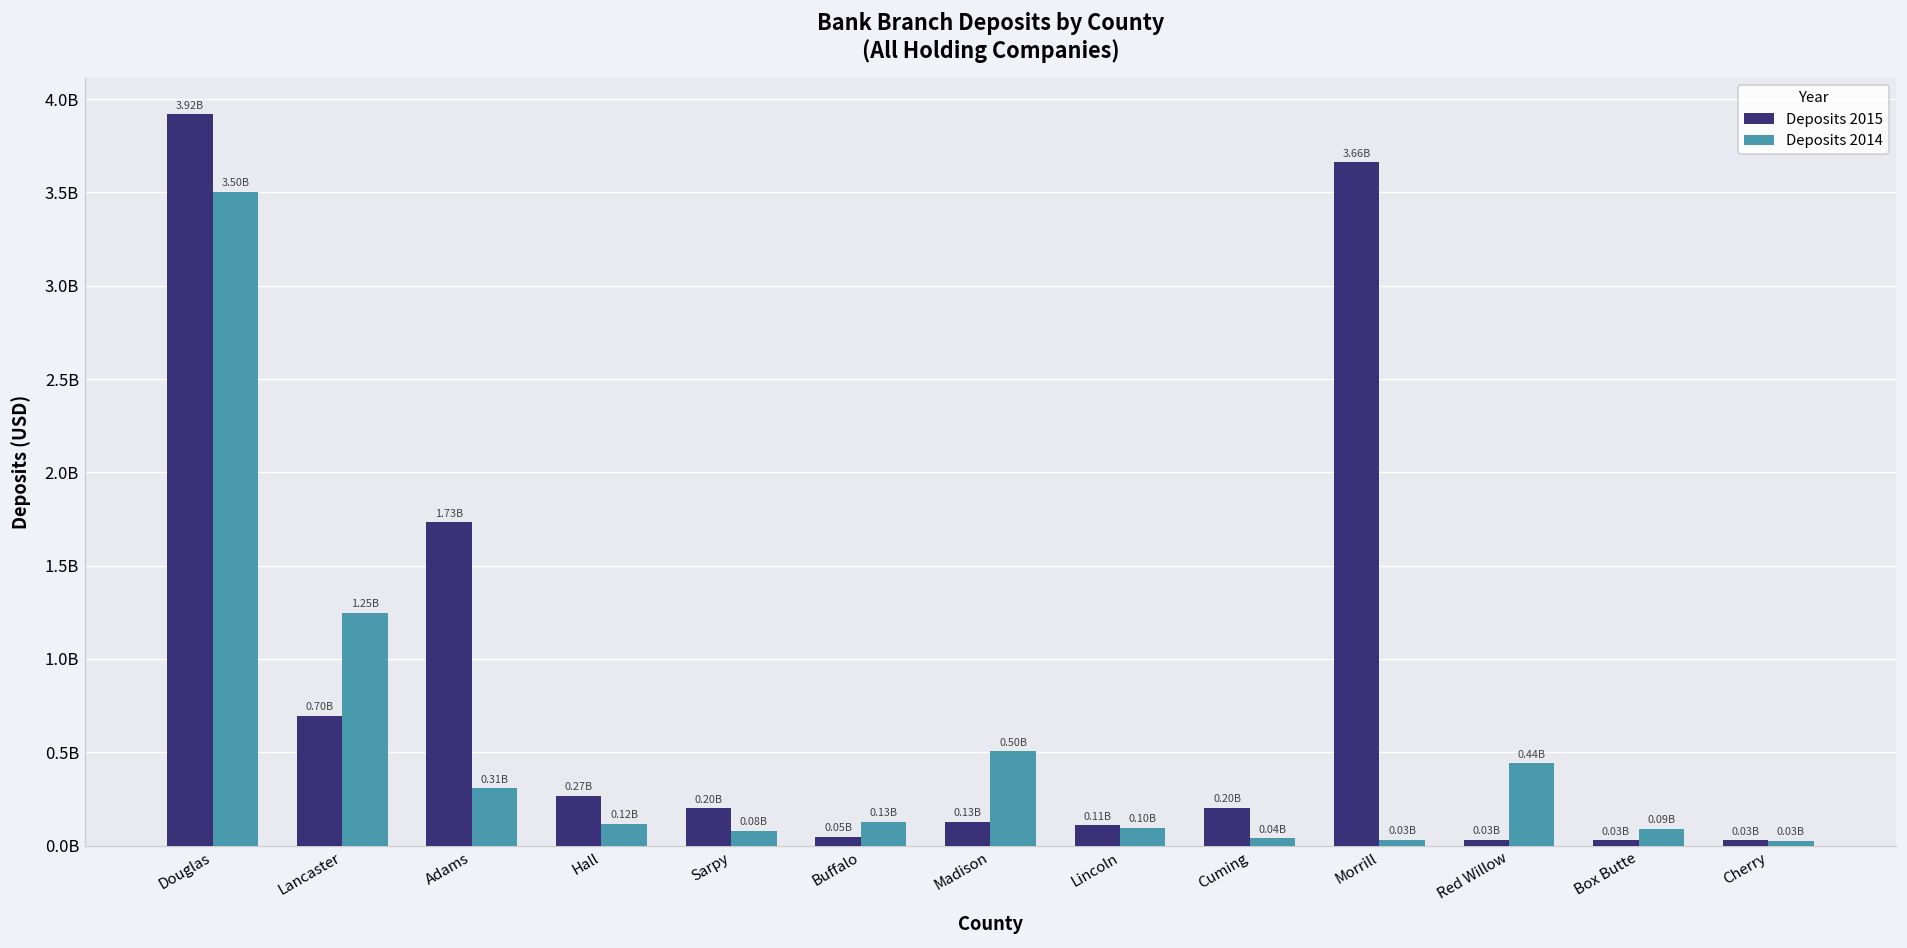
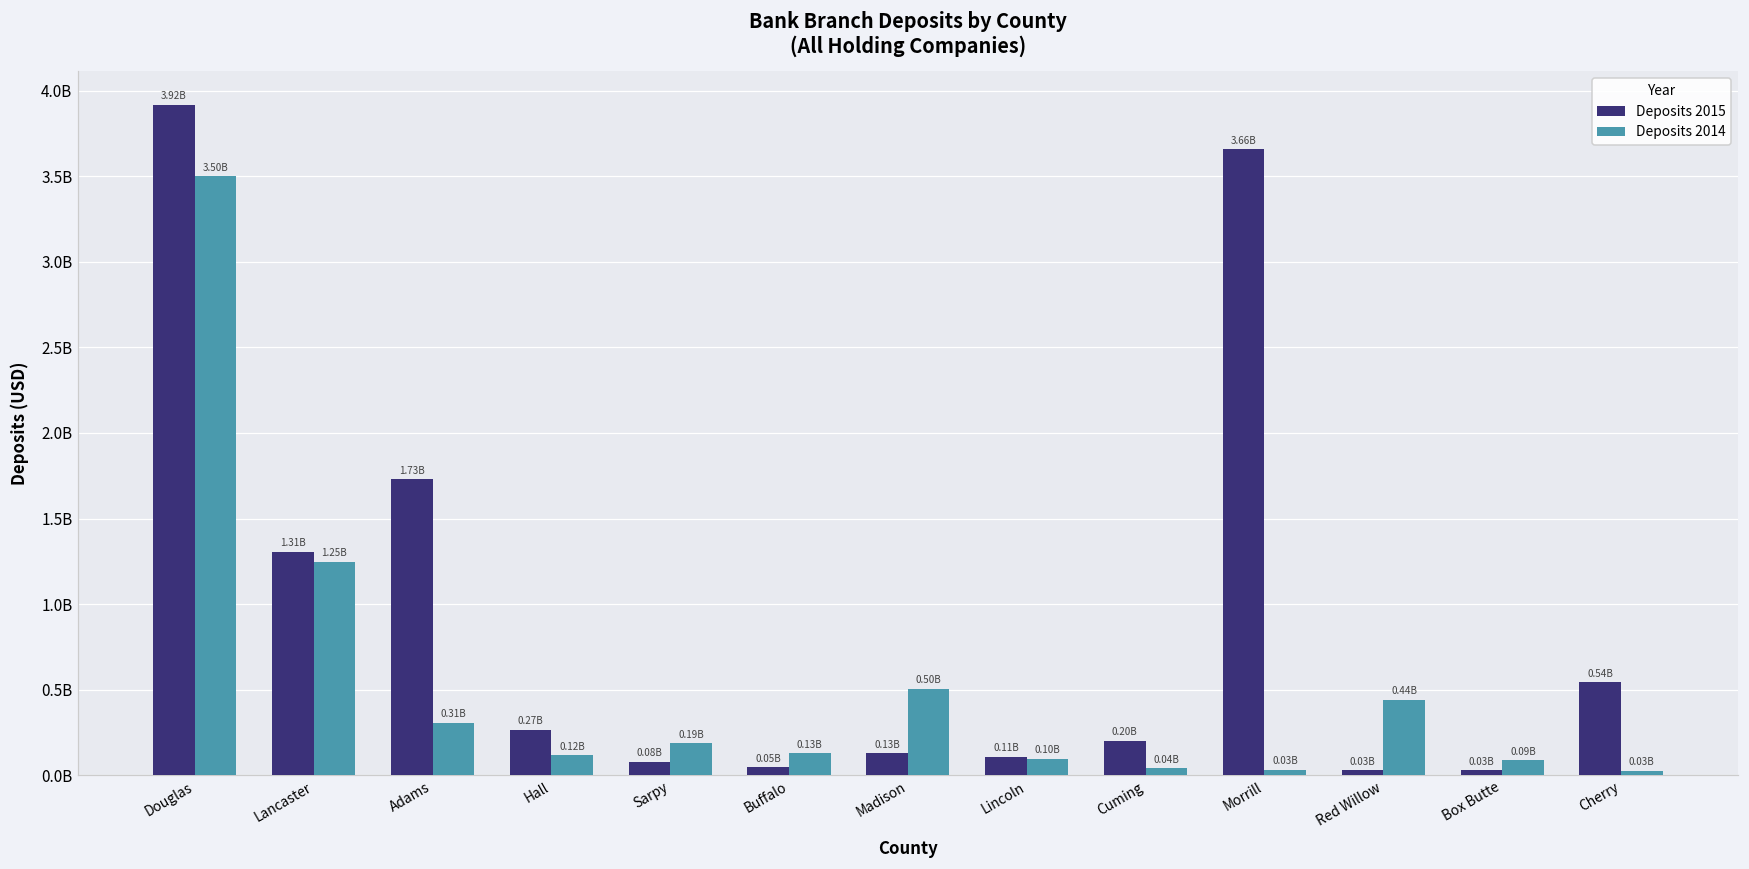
Deposits 2015, Lancaster: 0.70B -> 1.31B
Deposits 2015, Sarpy: 0.20B -> 0.08B
Deposits 2014, Sarpy: 0.08B -> 0.19B
Deposits 2015, Cherry: 0.03B -> 0.54B
